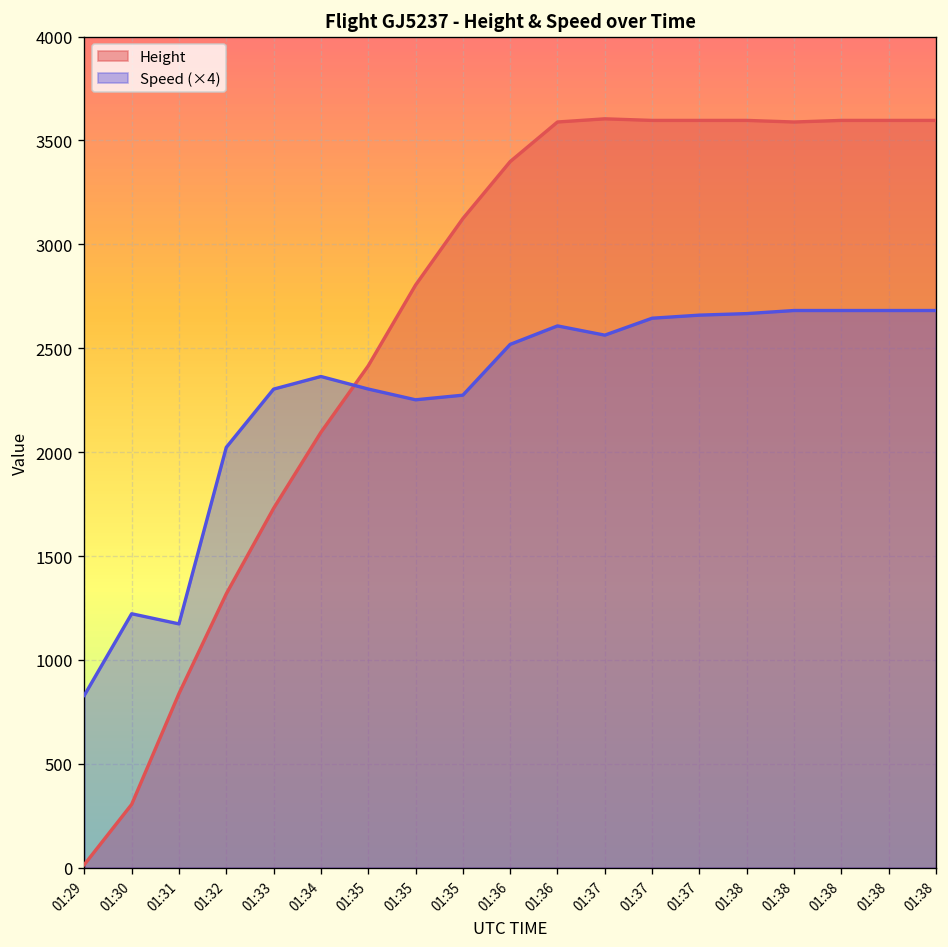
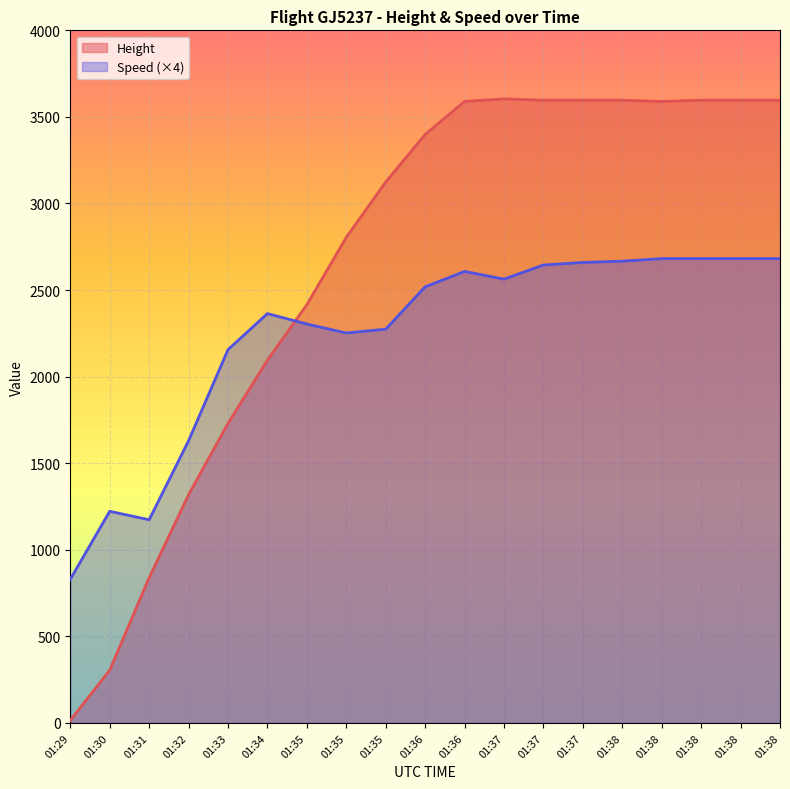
Speed (×4), 01:32: 2020 -> 1630
Speed (×4), 01:33: 2300 -> 2160
